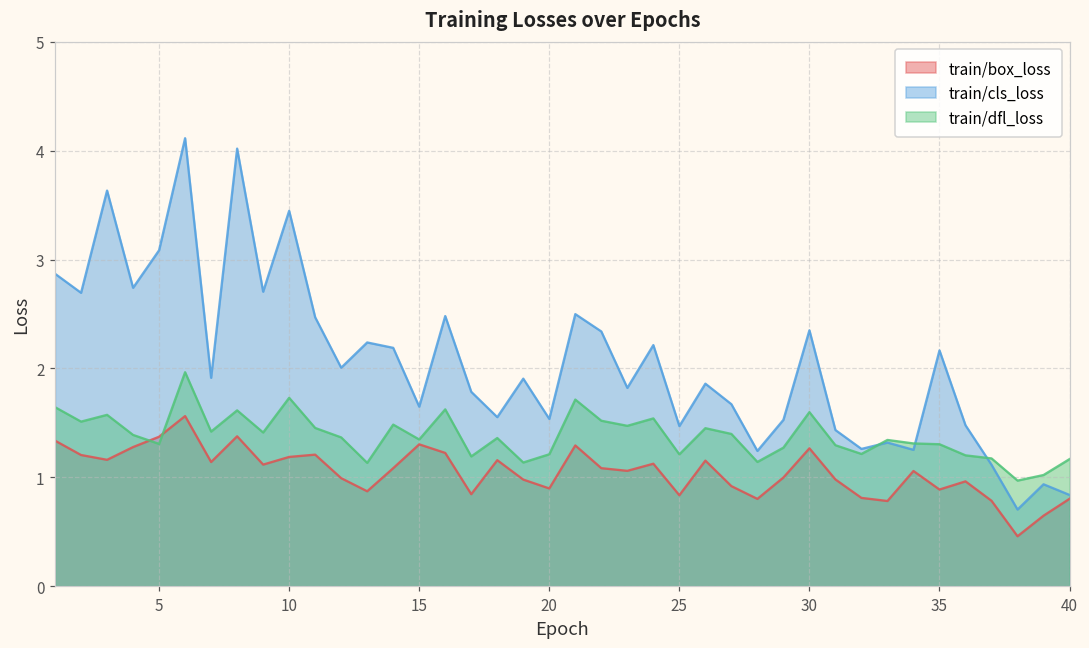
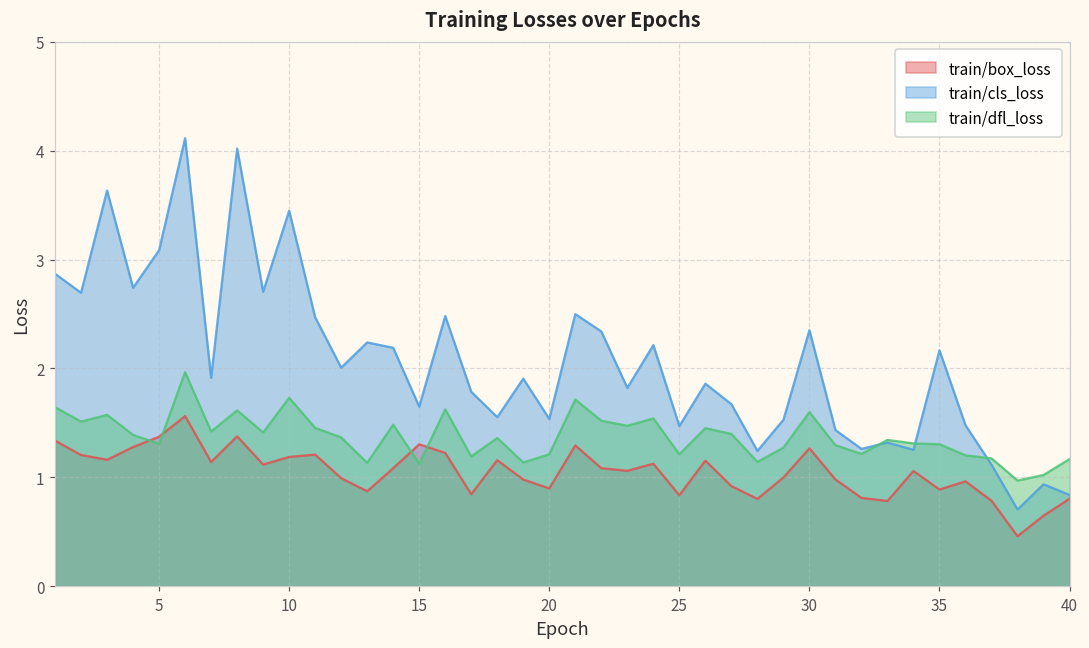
train/dfl_loss, 15: 1.3 -> 1.1
